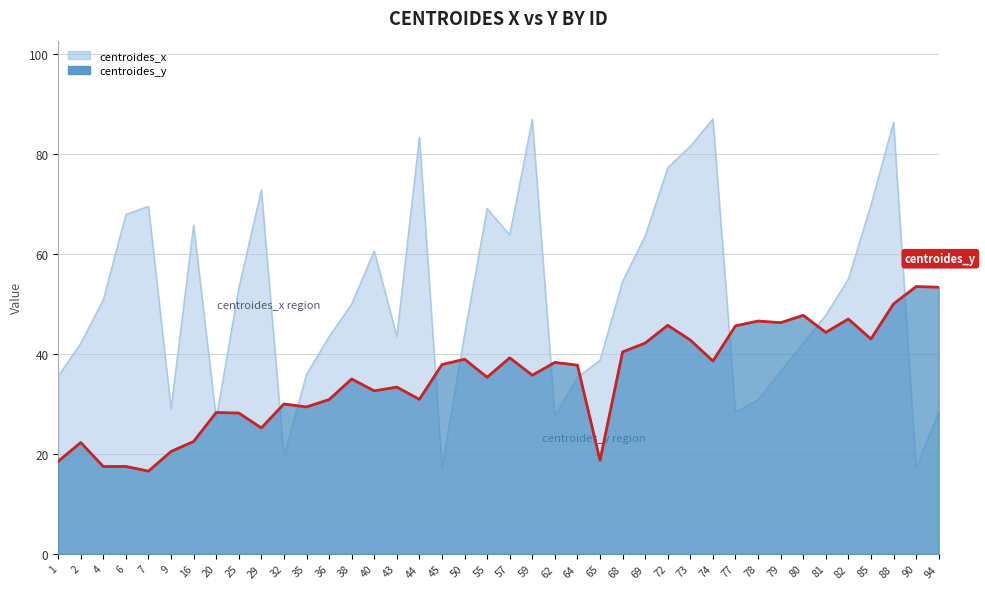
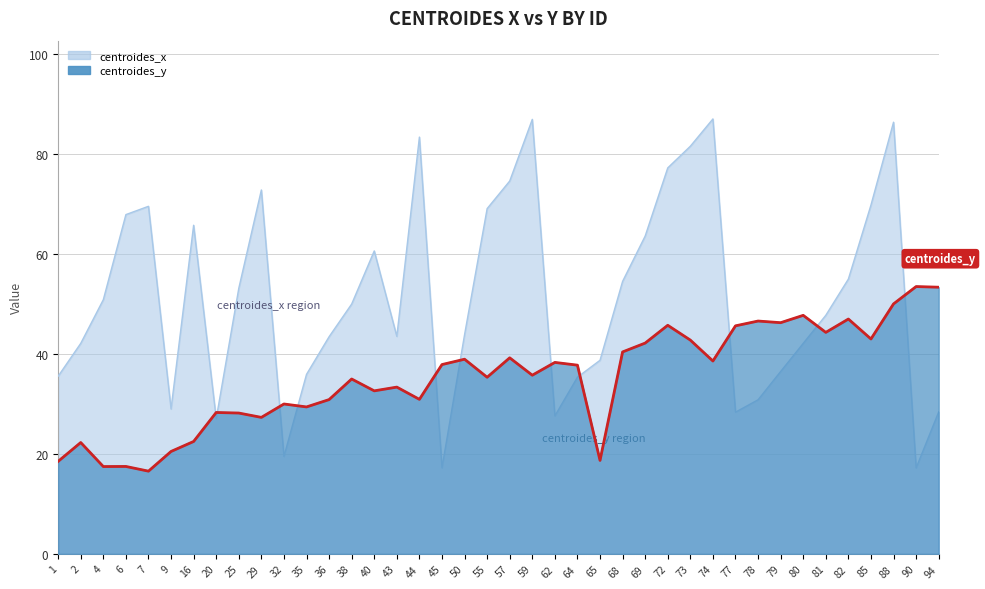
centroides_y, 29: 25 -> 27
centroides_x, 57: 64 -> 75
